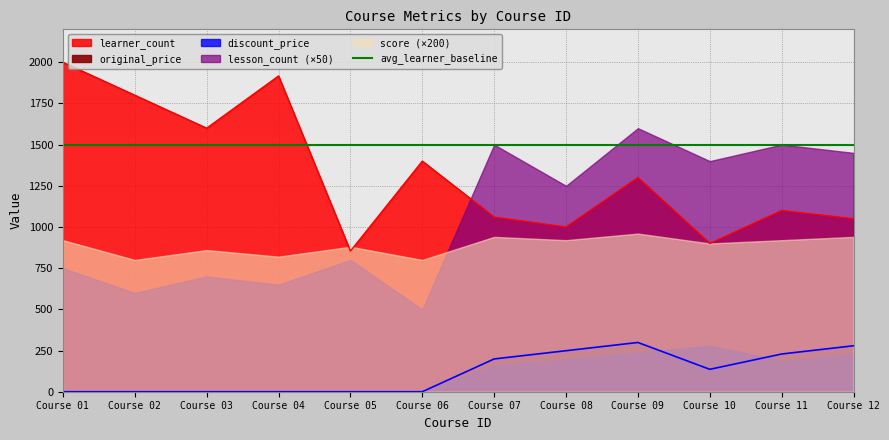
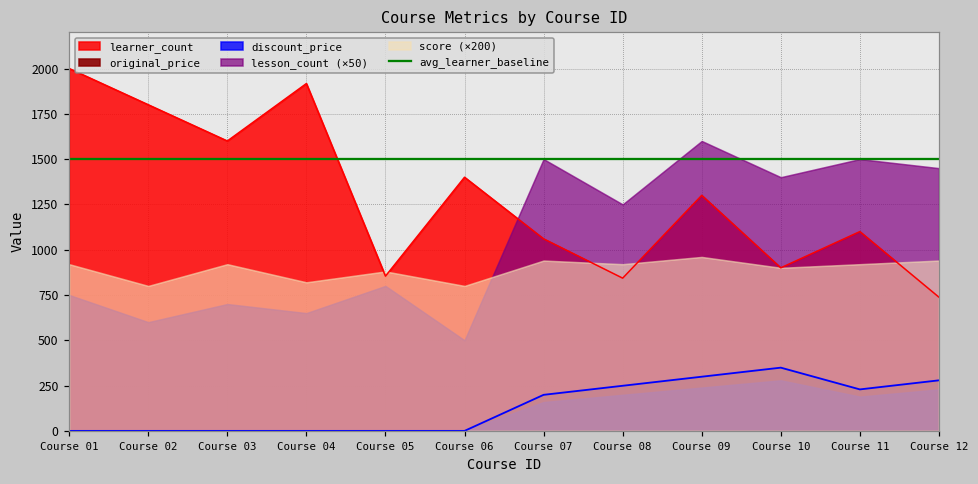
score (×200), Course 03: 860 -> 920
learner_count, Course 08: 1000 -> 840
original_price, Course 10: 140 -> 350
learner_count, Course 12: 1050 -> 740
